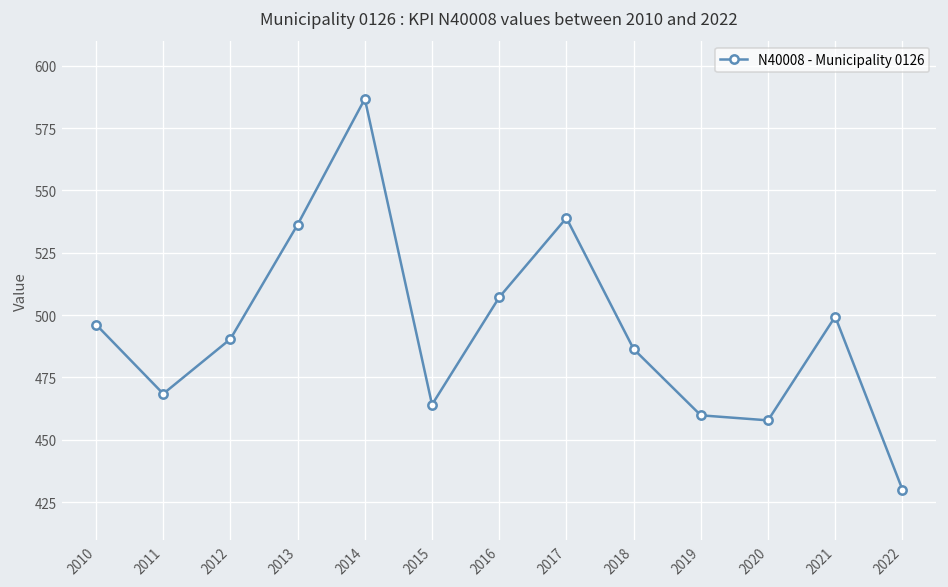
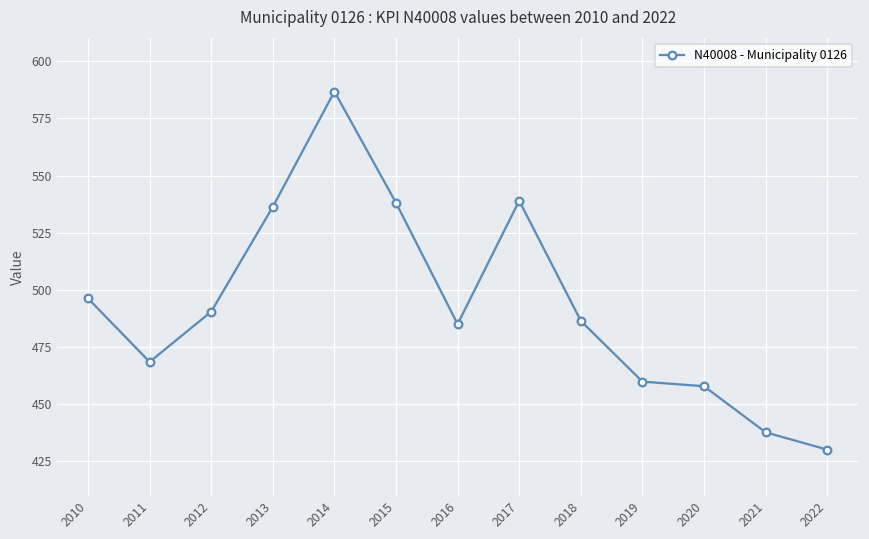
2015: 464 -> 538
2016: 507 -> 485
2021: 499 -> 438
